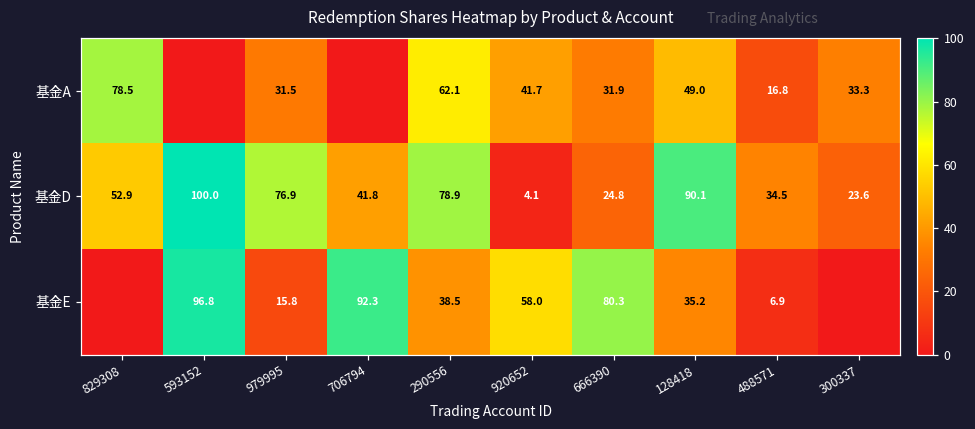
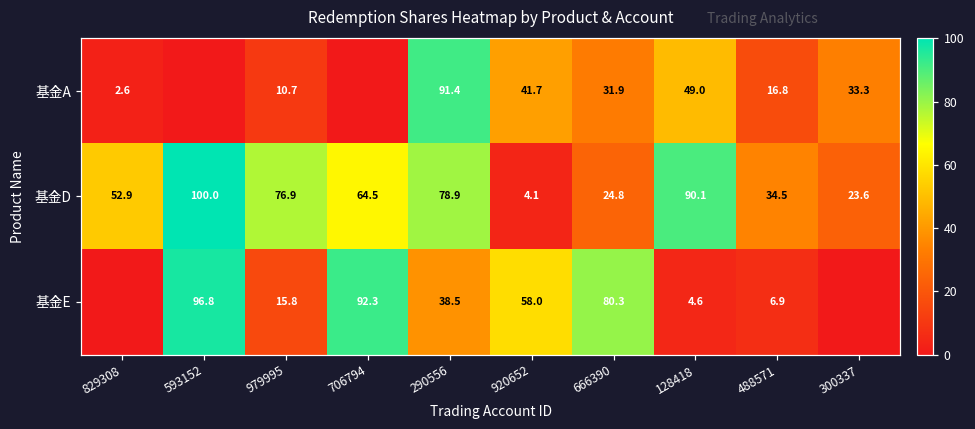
基金A, 829308: 78.5 -> 2.6
基金A, 979995: 31.5 -> 10.7
基金A, 290556: 62.1 -> 91.4
基金D, 706794: 41.8 -> 64.5
基金E, 128418: 35.2 -> 4.6
